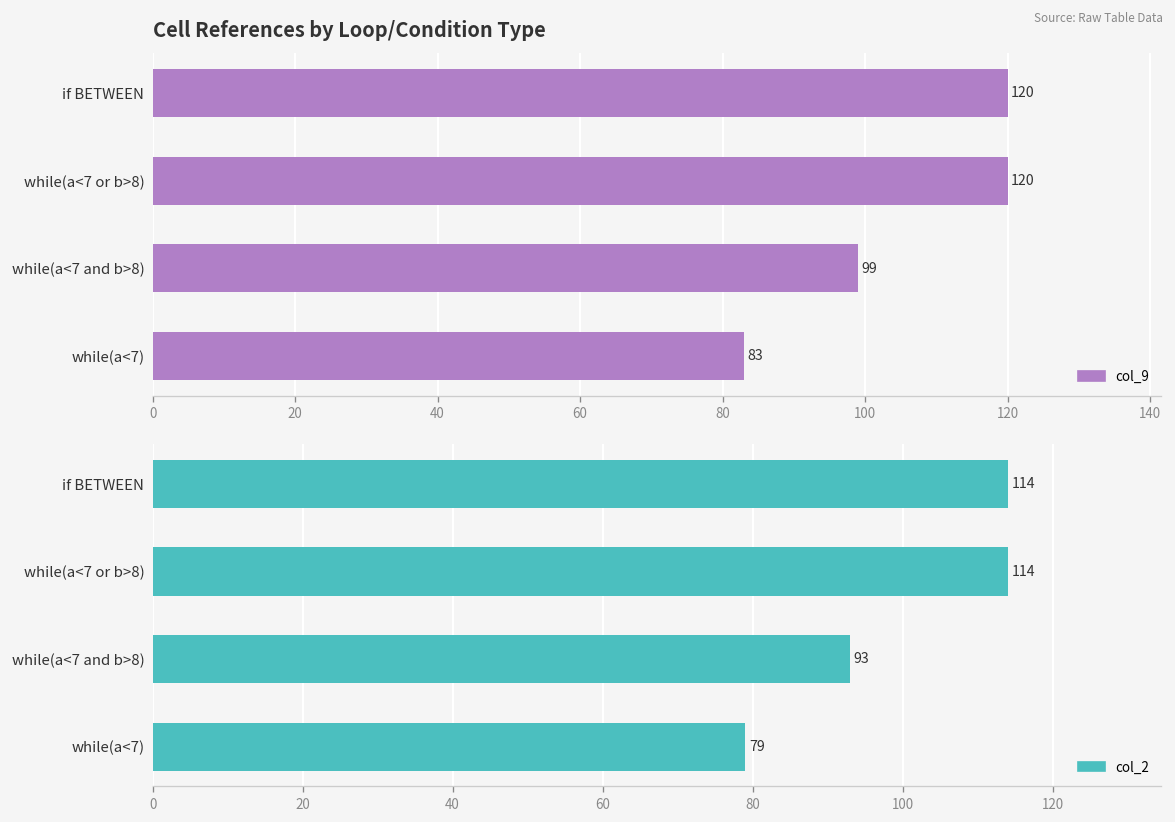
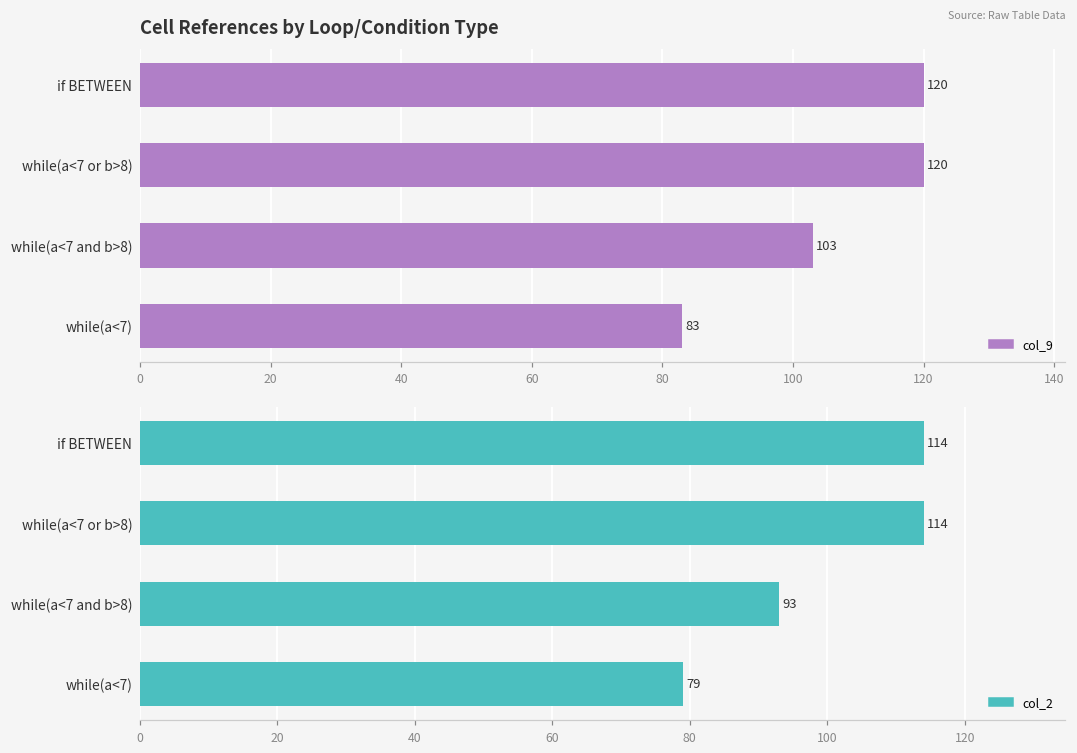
Cell References by Loop/Condition Type, while(a<7 and b>8): 99 -> 103
